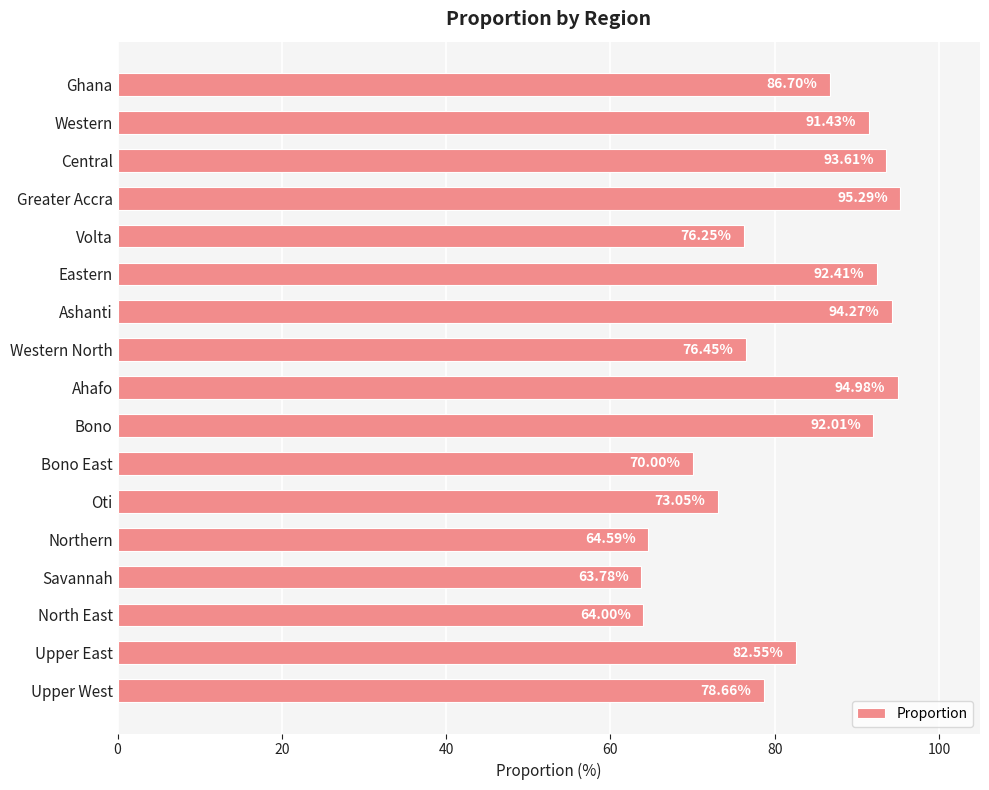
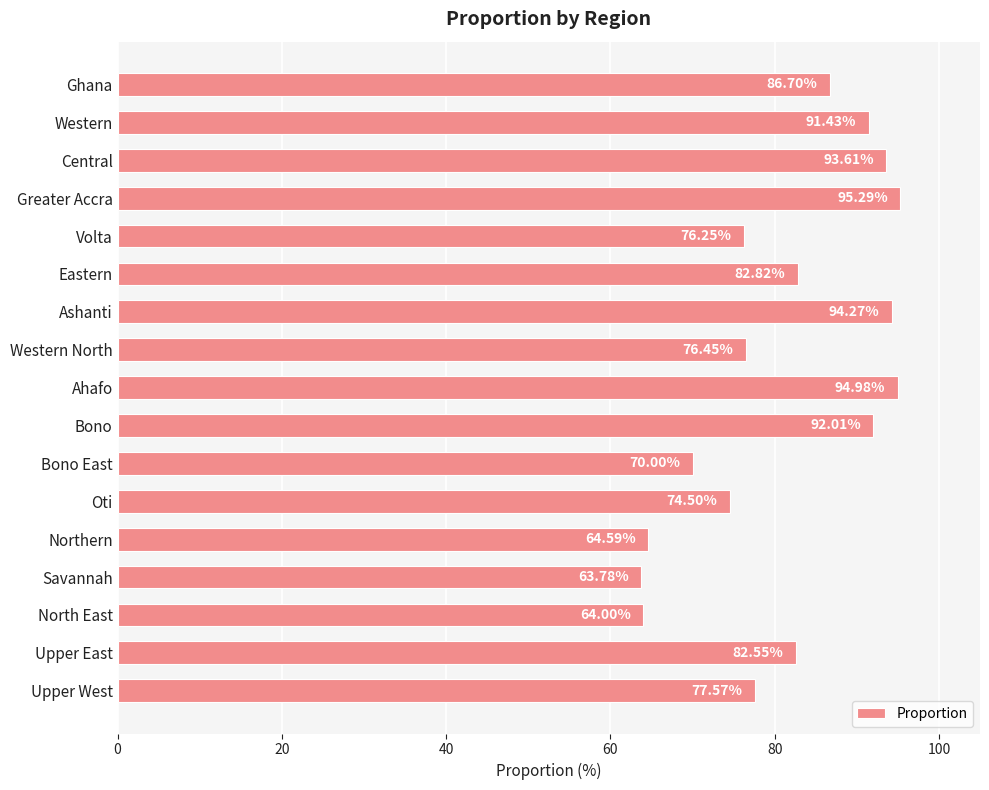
Eastern: 92.41% -> 82.82%
Oti: 73.05% -> 74.50%
Upper West: 78.66% -> 77.57%
